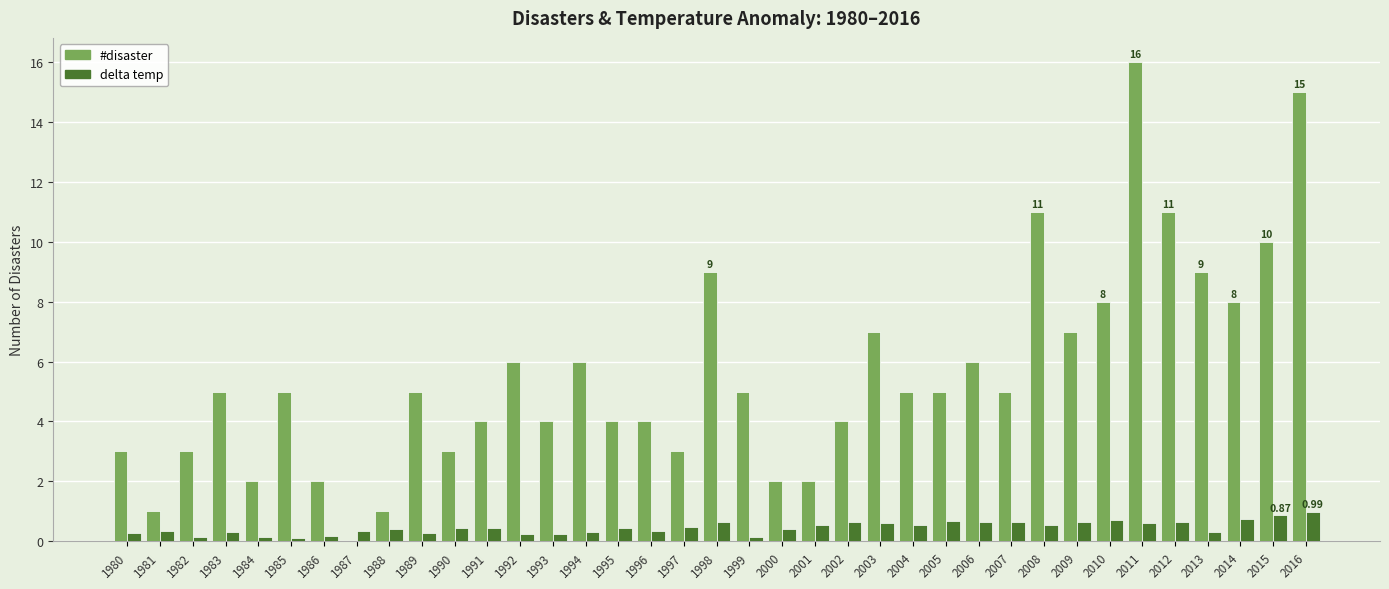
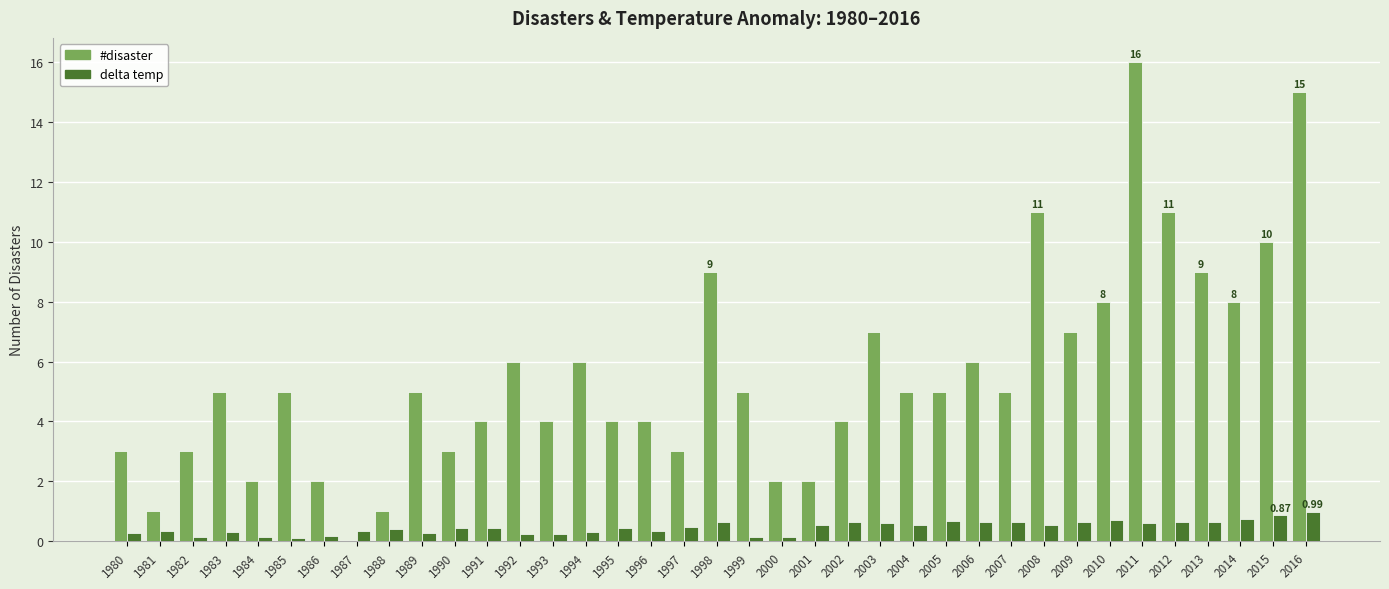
delta temp, 2000: 0.4 -> 0.1
delta temp, 2013: 0.3 -> 0.7
